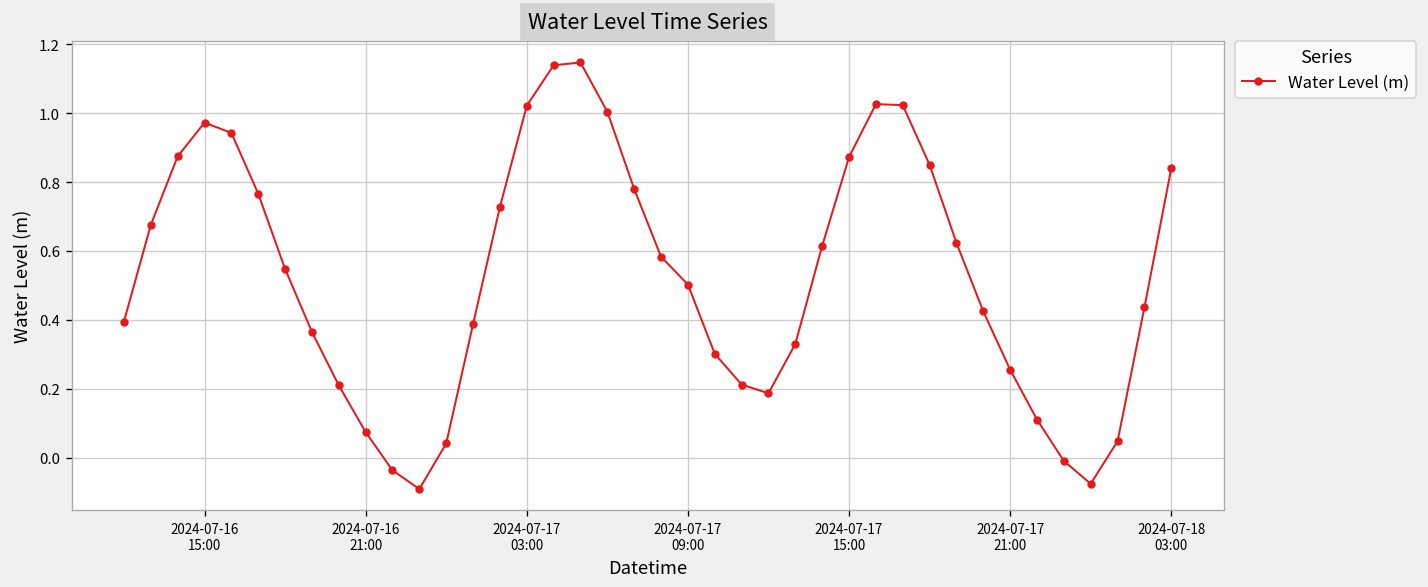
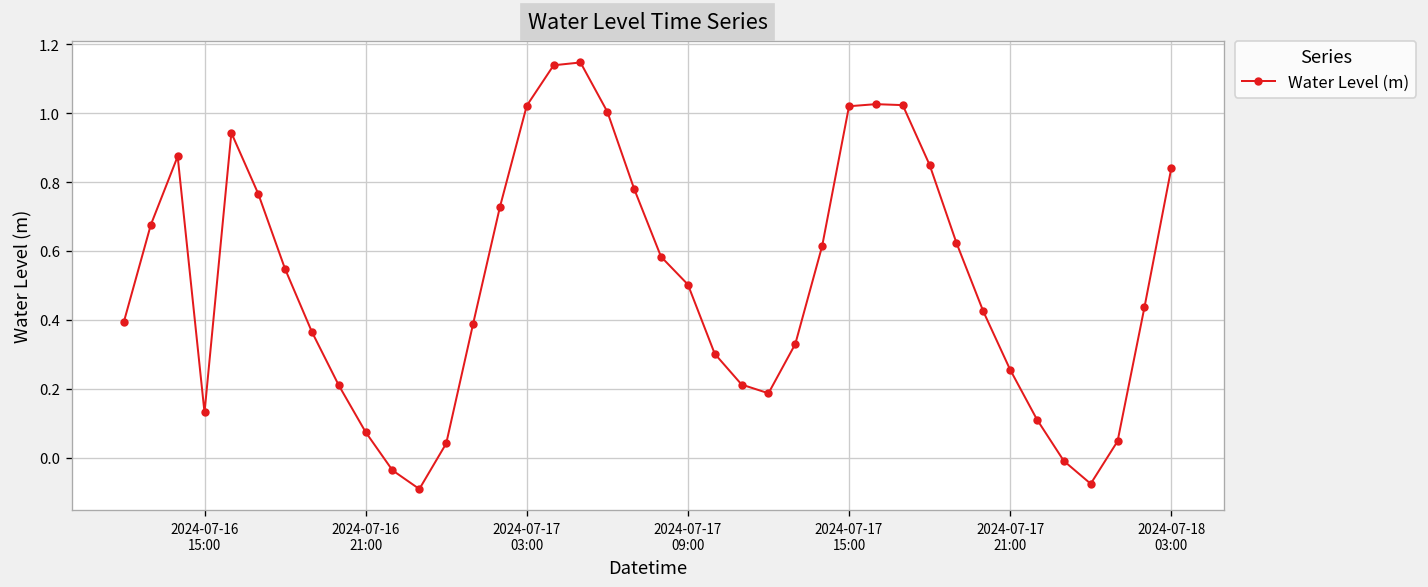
2024-07-16 15:00: 0.97 -> 0.13
2024-07-17 15:00: 0.87 -> 1.02
